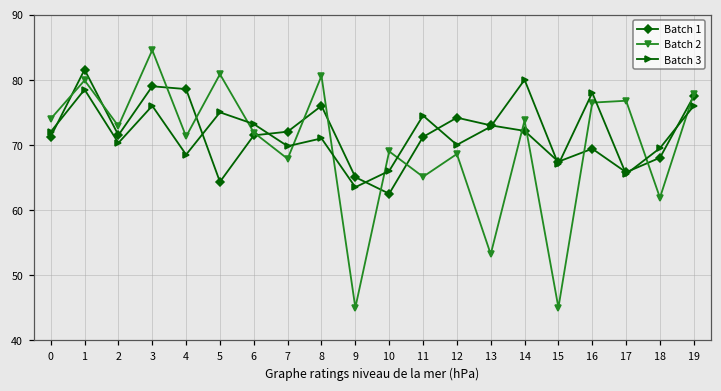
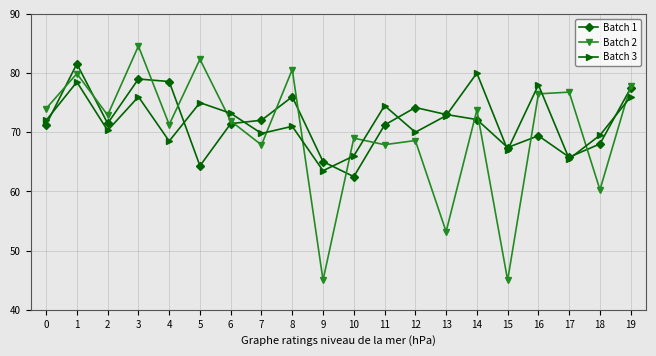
Batch 2, 5: 81 -> 82
Batch 2, 11: 65 -> 68
Batch 2, 18: 62 -> 60
